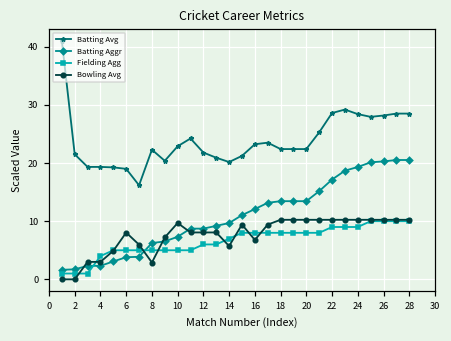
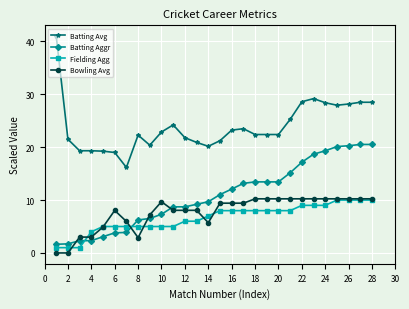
Bowling Avg, 16: 7 -> 9
